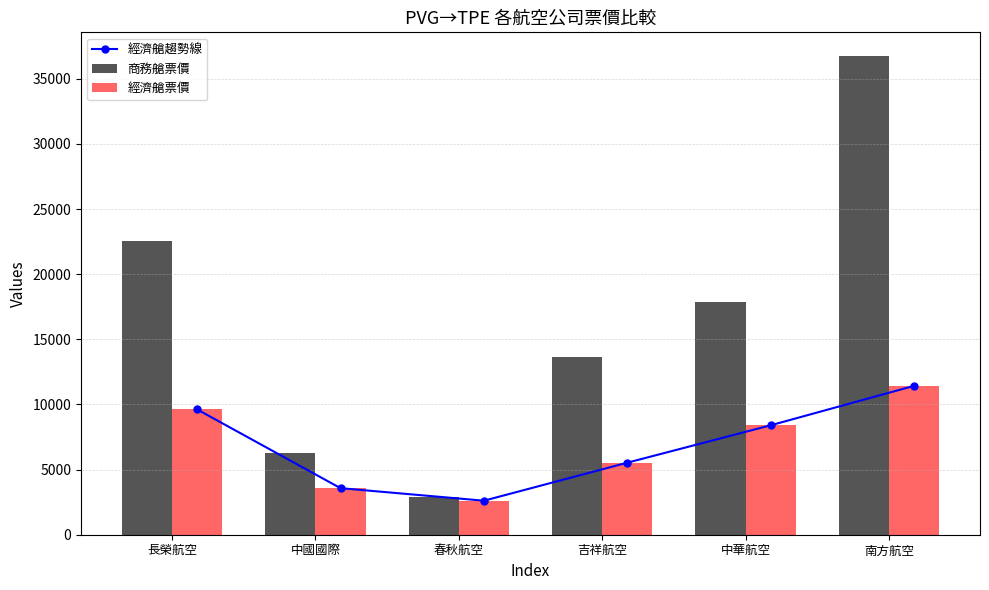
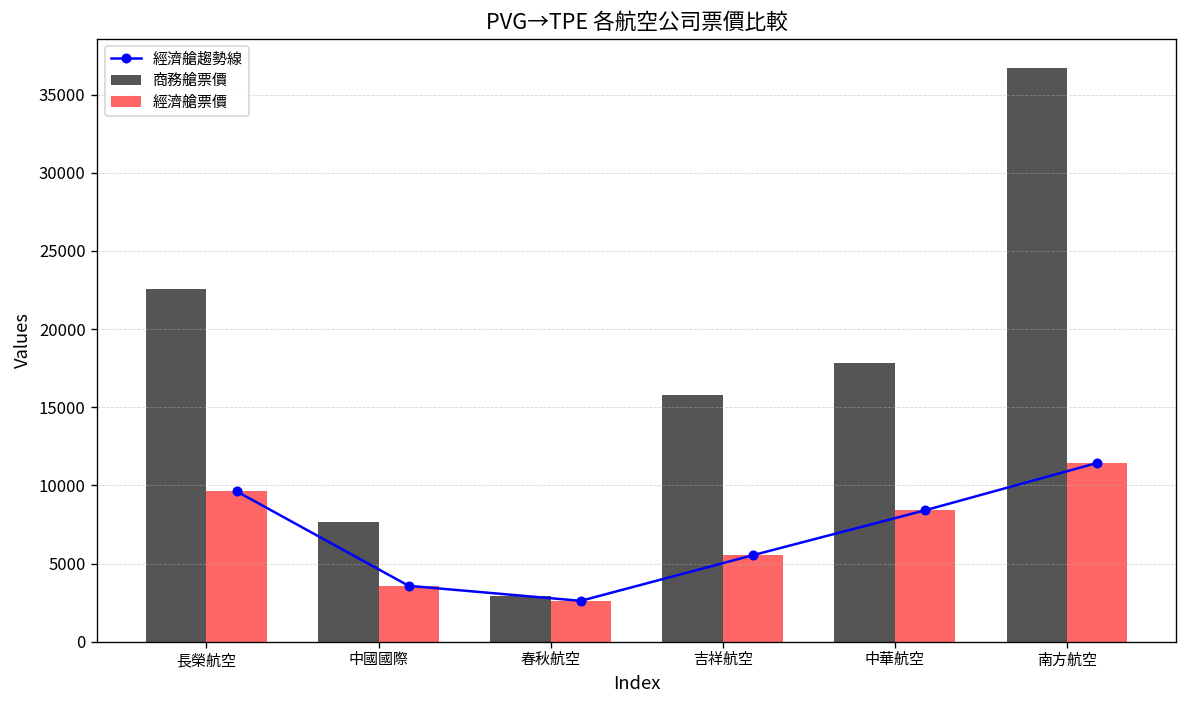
商務艙票價, 中國國際: 6300 -> 7600
商務艙票價, 吉祥航空: 13700 -> 15800
